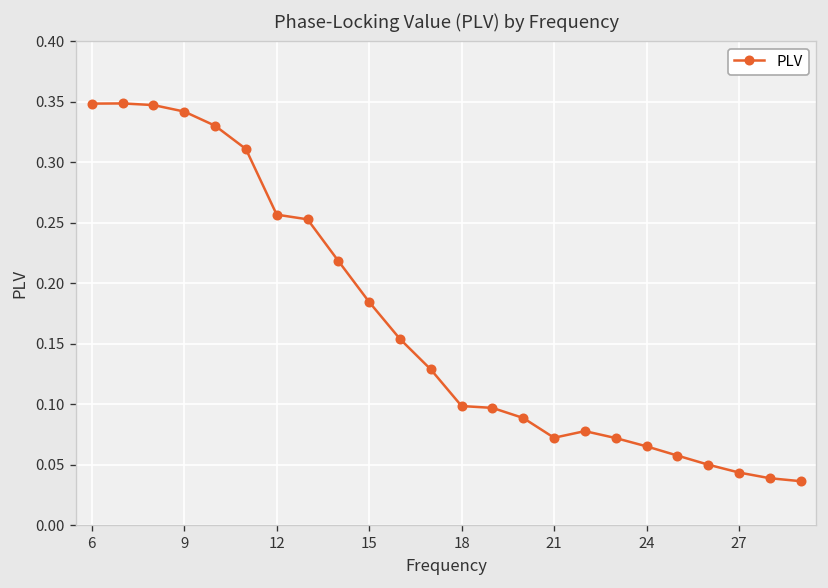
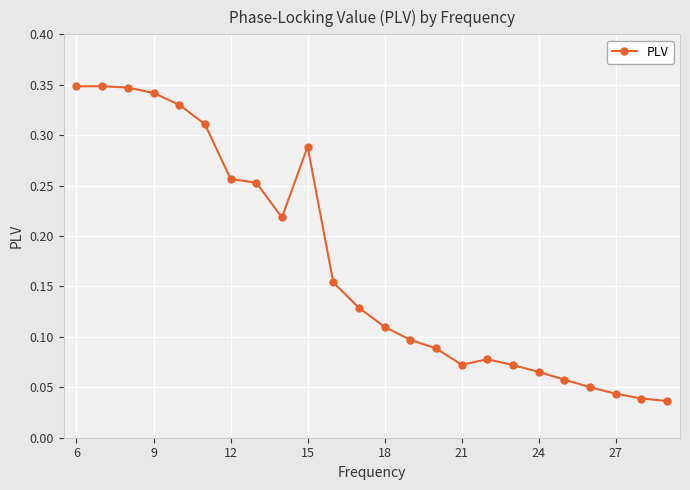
15: 0.185 -> 0.289
18: 0.099 -> 0.110
